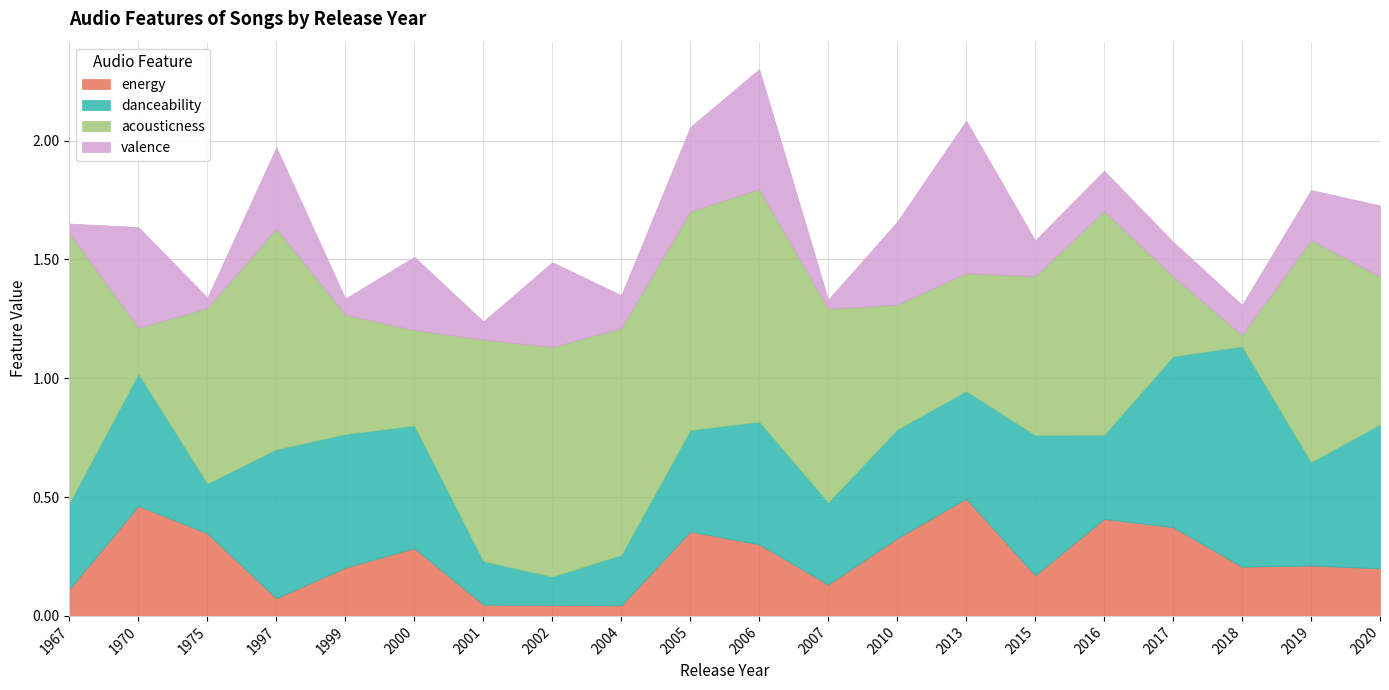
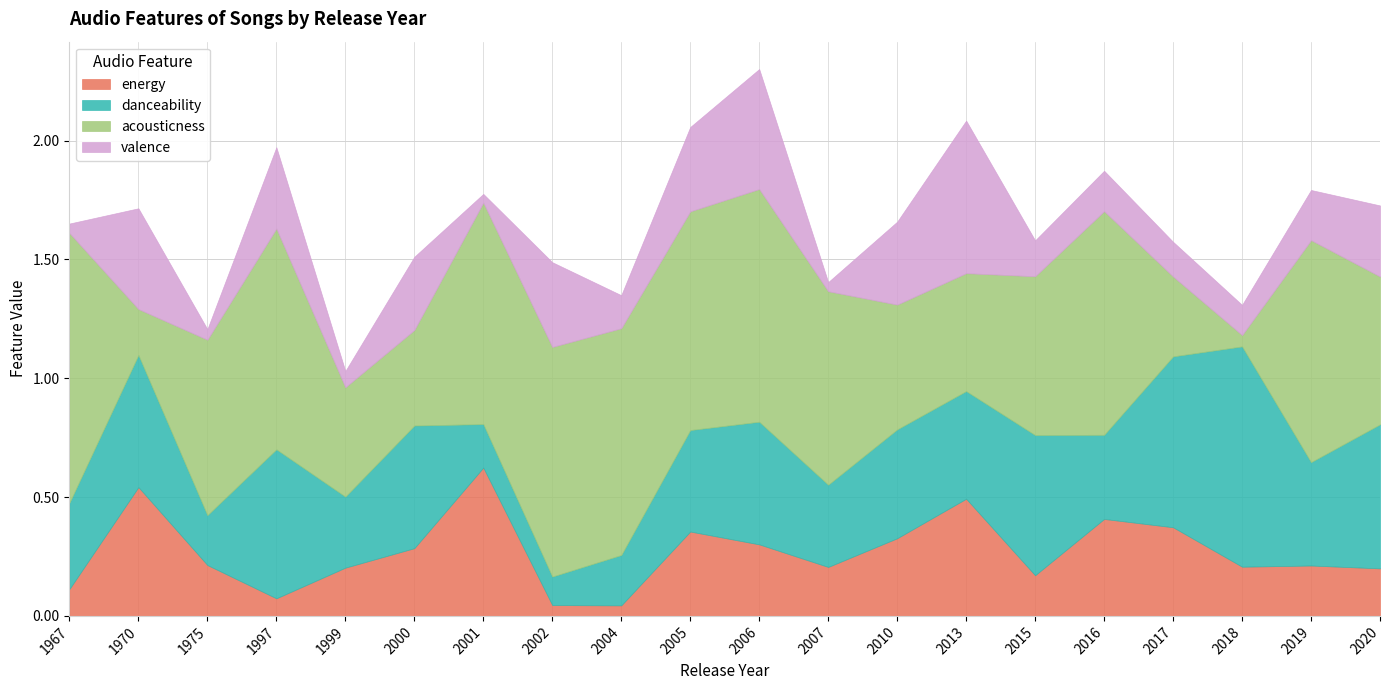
energy, 1970: 0.46 -> 0.54
energy, 1975: 0.35 -> 0.21
danceability, 1999: 0.56 -> 0.30
acousticness, 1999: 0.50 -> 0.46
energy, 2001: 0.05 -> 0.62
valence, 2001: 0.08 -> 0.04
energy, 2007: 0.13 -> 0.21
